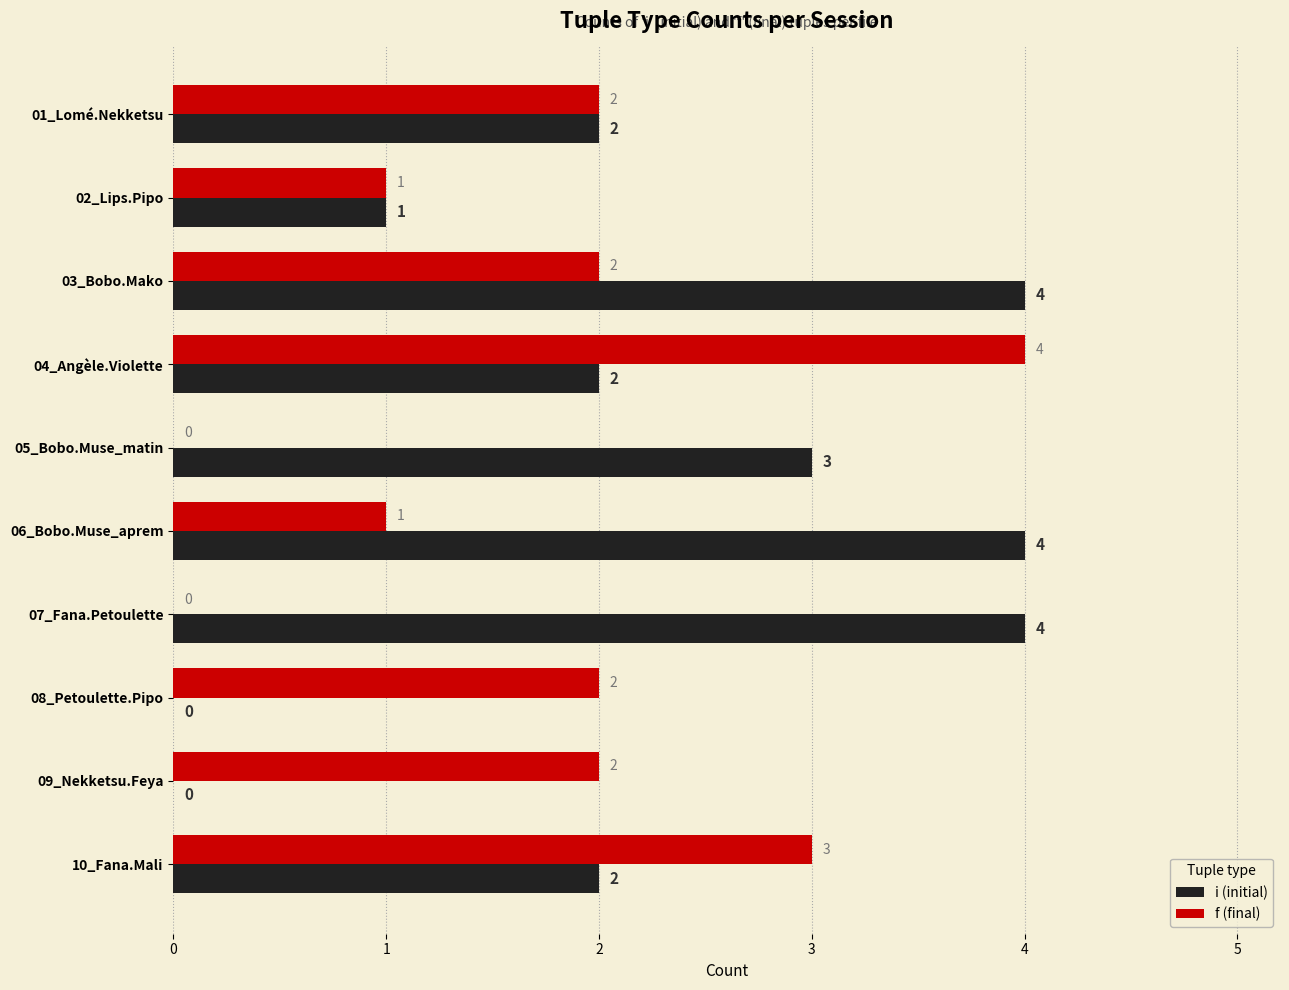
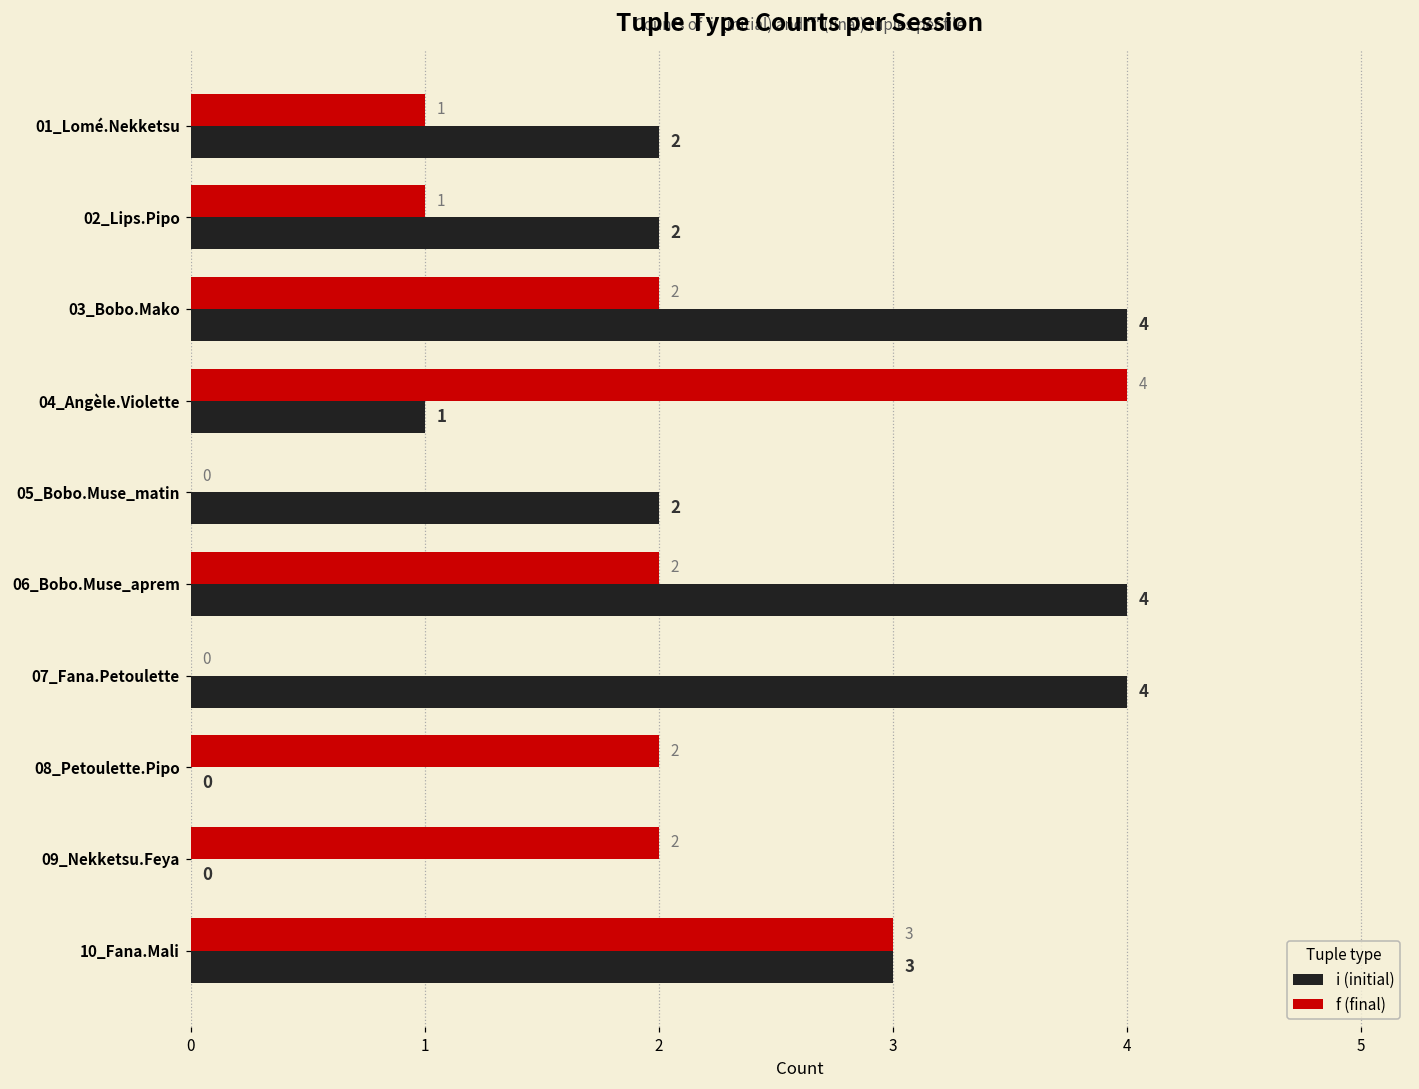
f (final), 01_Lomé.Nekketsu: 2 -> 1
i (initial), 02_Lips.Pipo: 1 -> 2
i (initial), 04_Angèle.Violette: 2 -> 1
i (initial), 05_Bobo.Muse_matin: 3 -> 2
f (final), 06_Bobo.Muse_aprem: 1 -> 2
i (initial), 10_Fana.Mali: 2 -> 3
